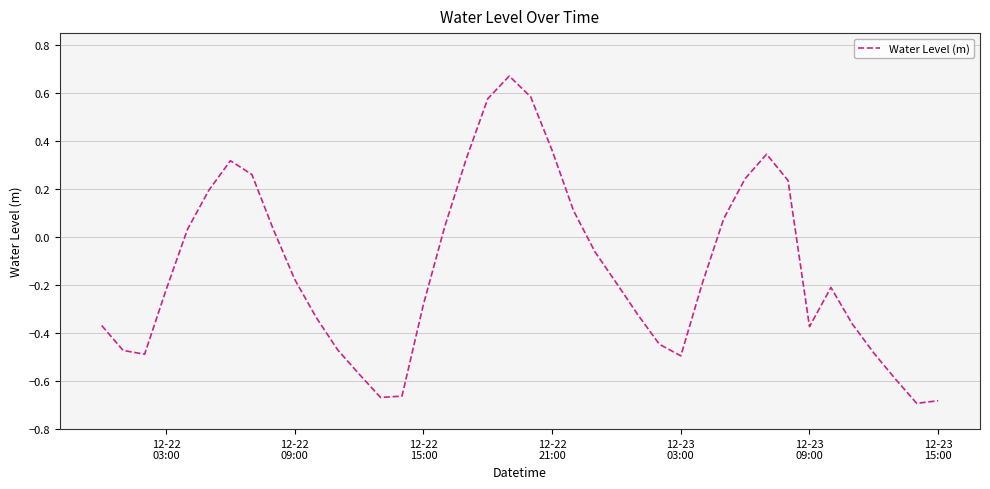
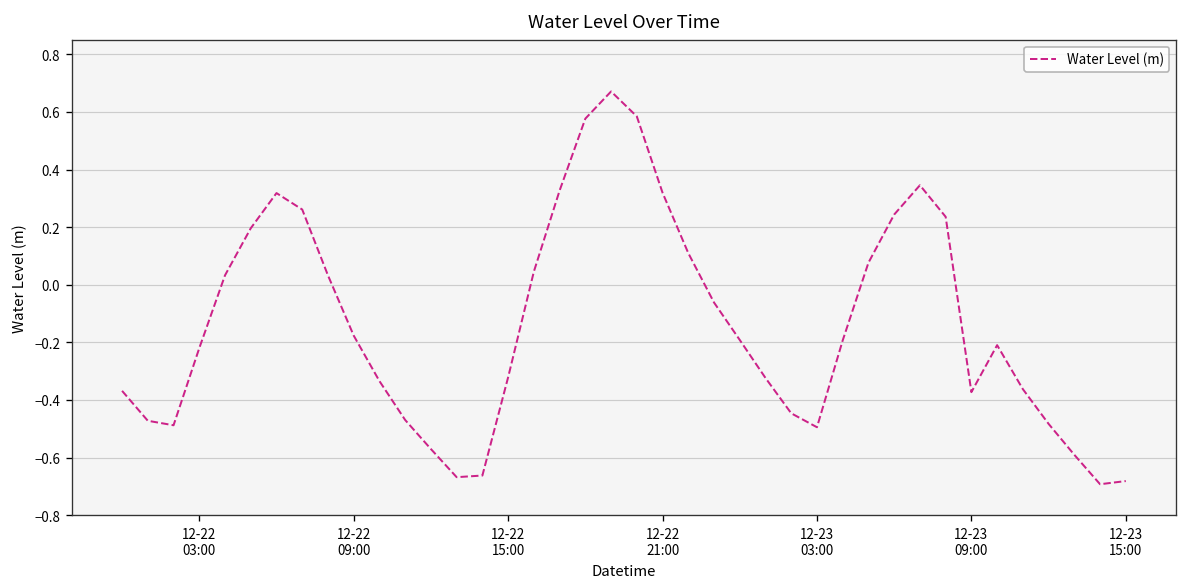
12-22 15:00: -0.28 -> -0.32
12-22 21:00: 0.36 -> 0.32
